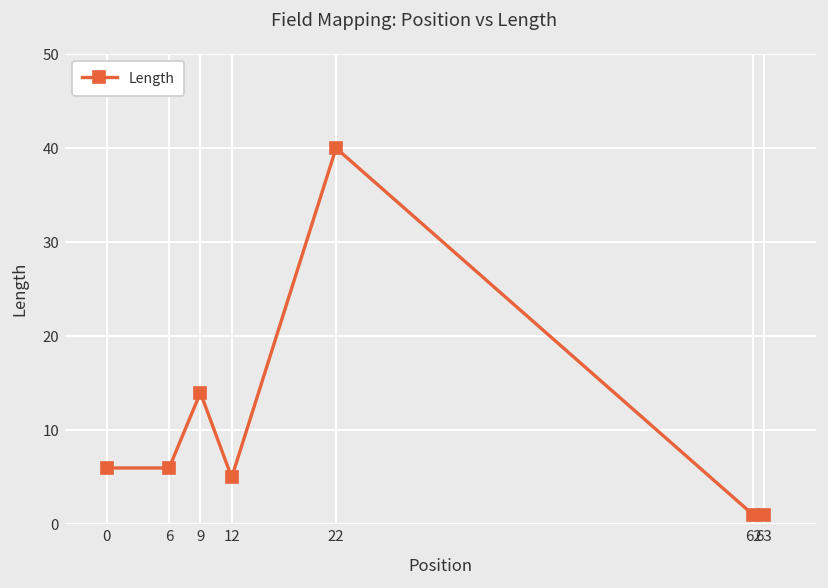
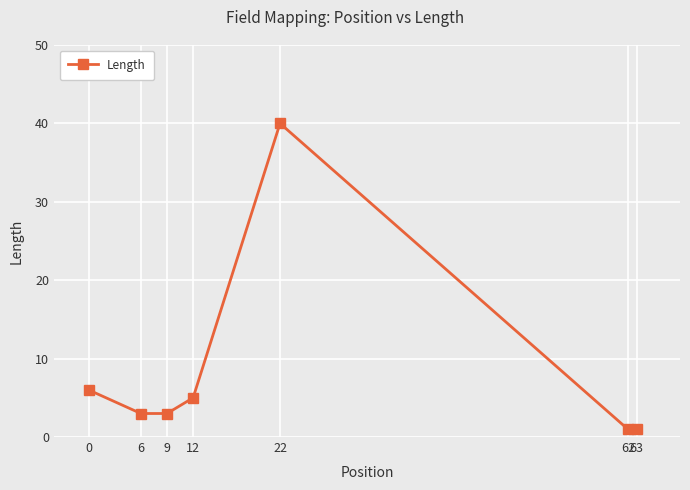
6: 6 -> 3
9: 14 -> 3
